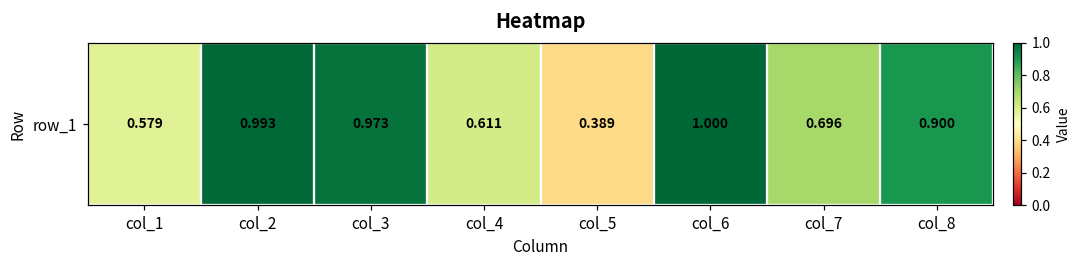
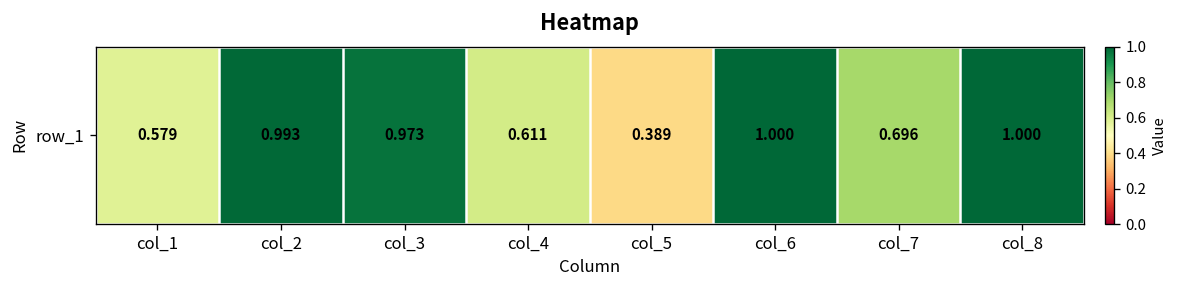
row_1, col_8: 0.900 -> 1.000
